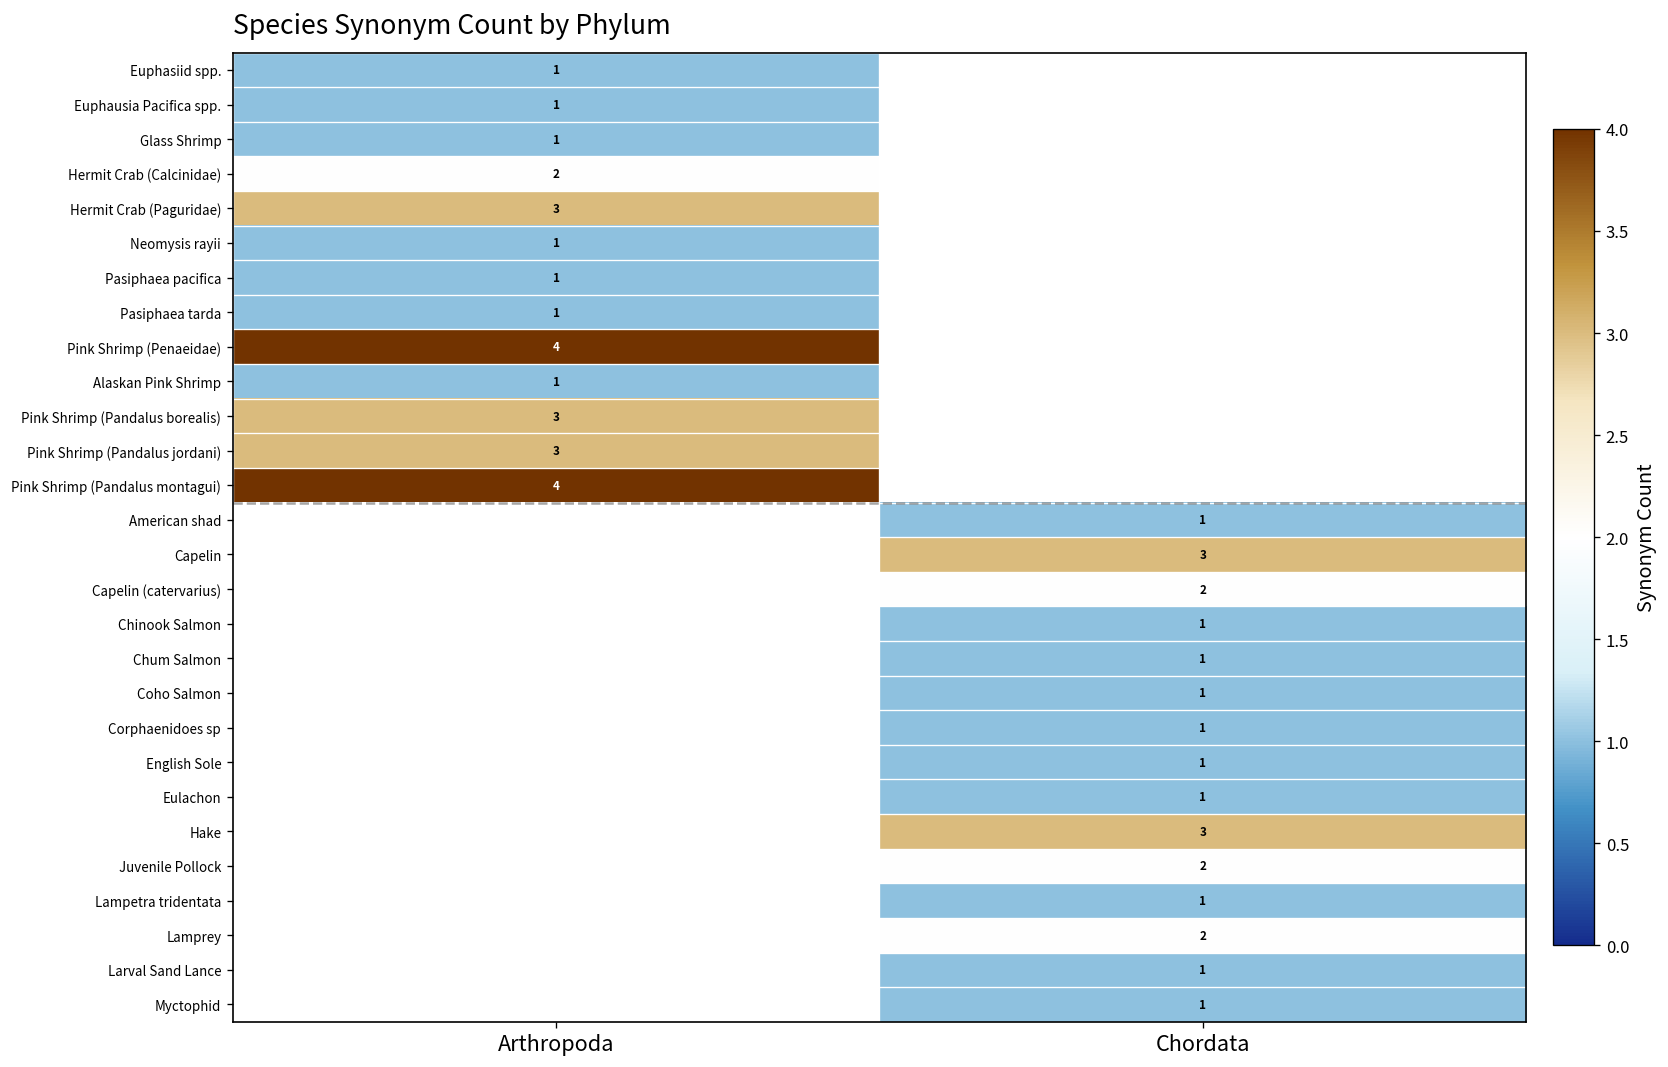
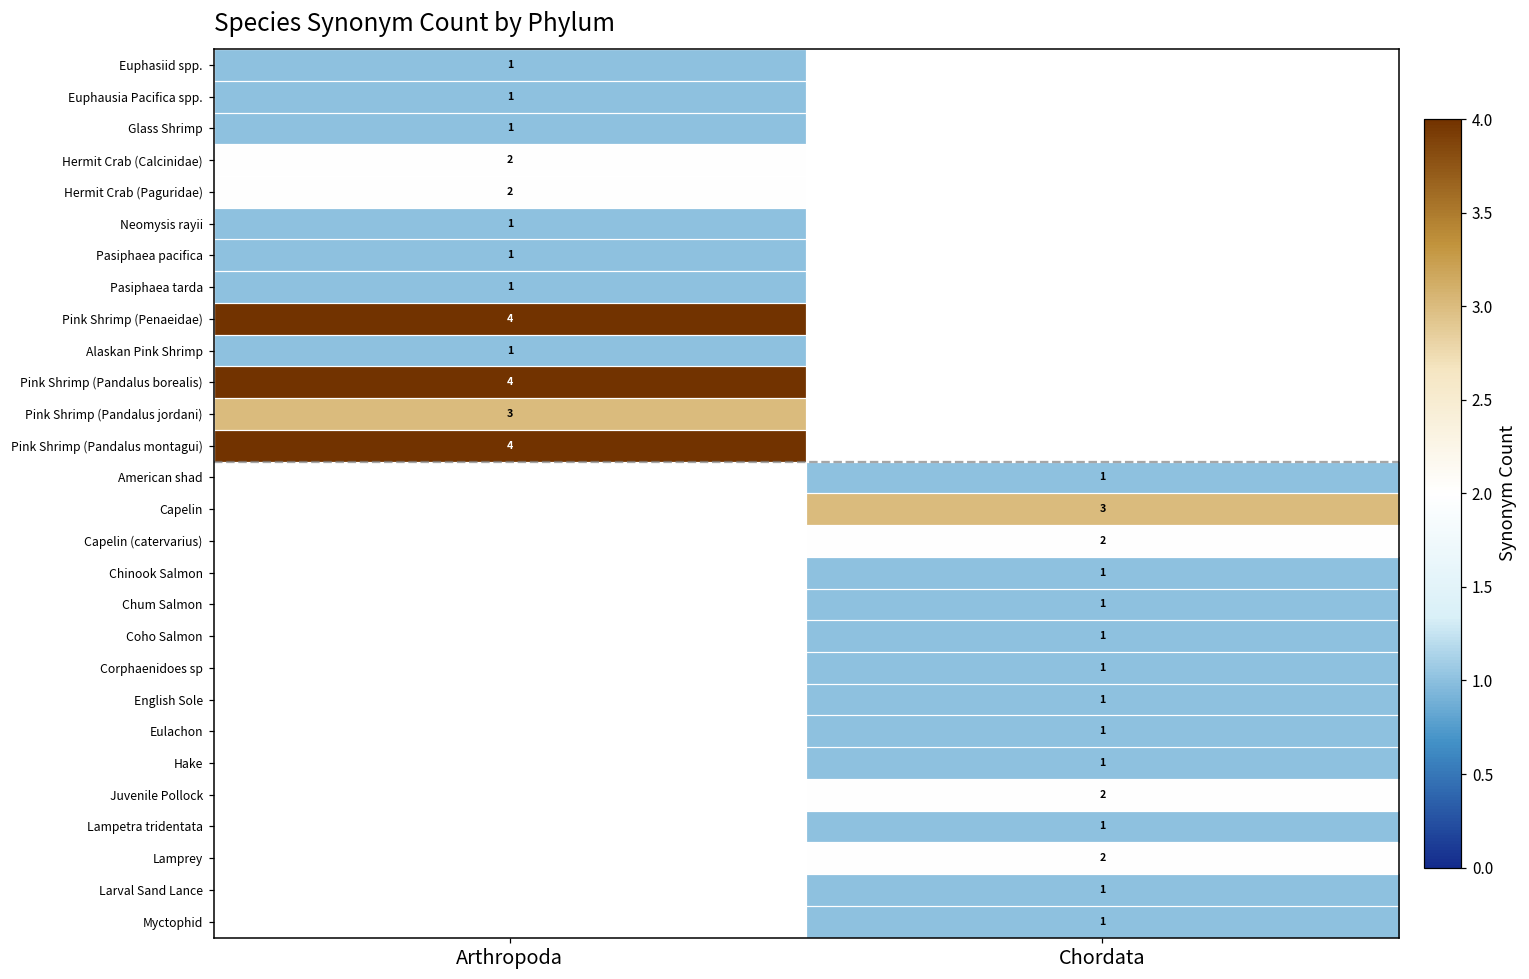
Hermit Crab (Paguridae), Arthropoda: 3 -> 2
Pink Shrimp (Pandalus borealis), Arthropoda: 3 -> 4
Hake, Chordata: 3 -> 1
